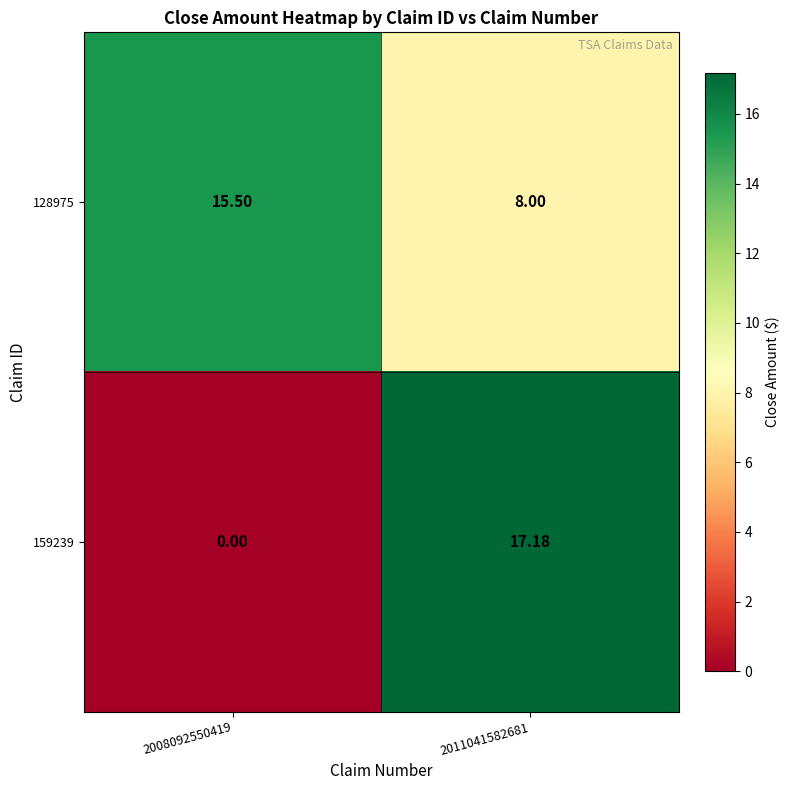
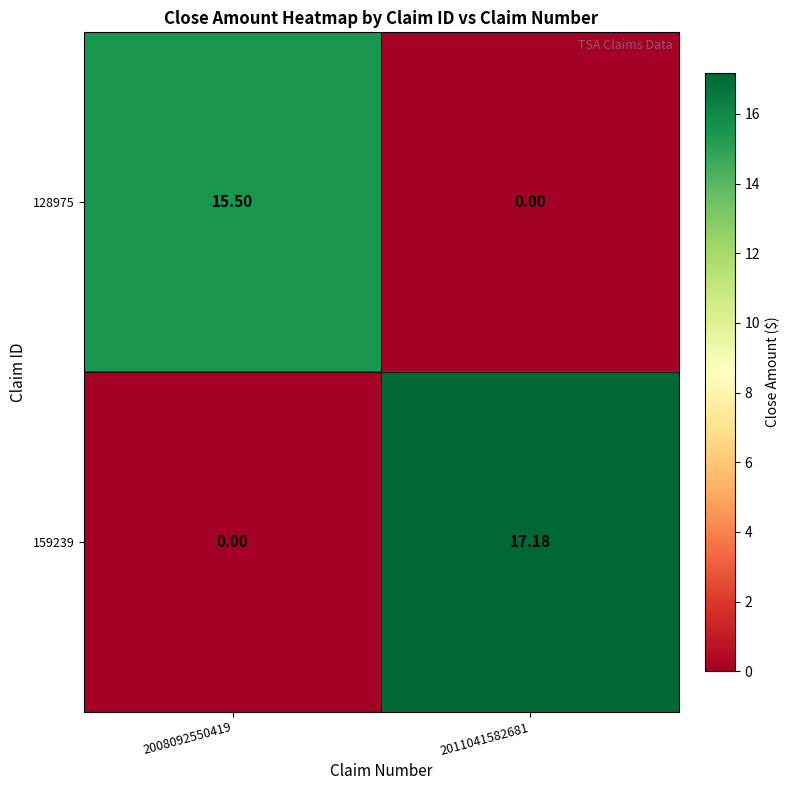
128975, 2011041582681: 8.00 -> 0.00
